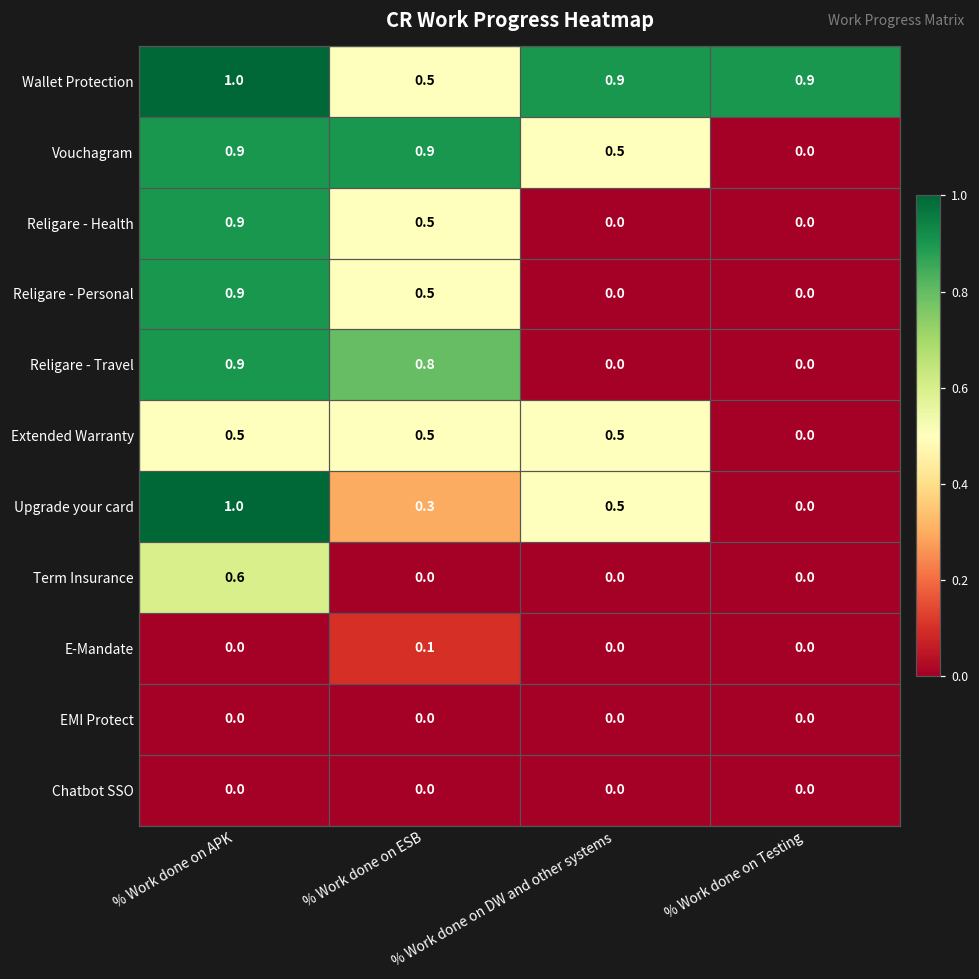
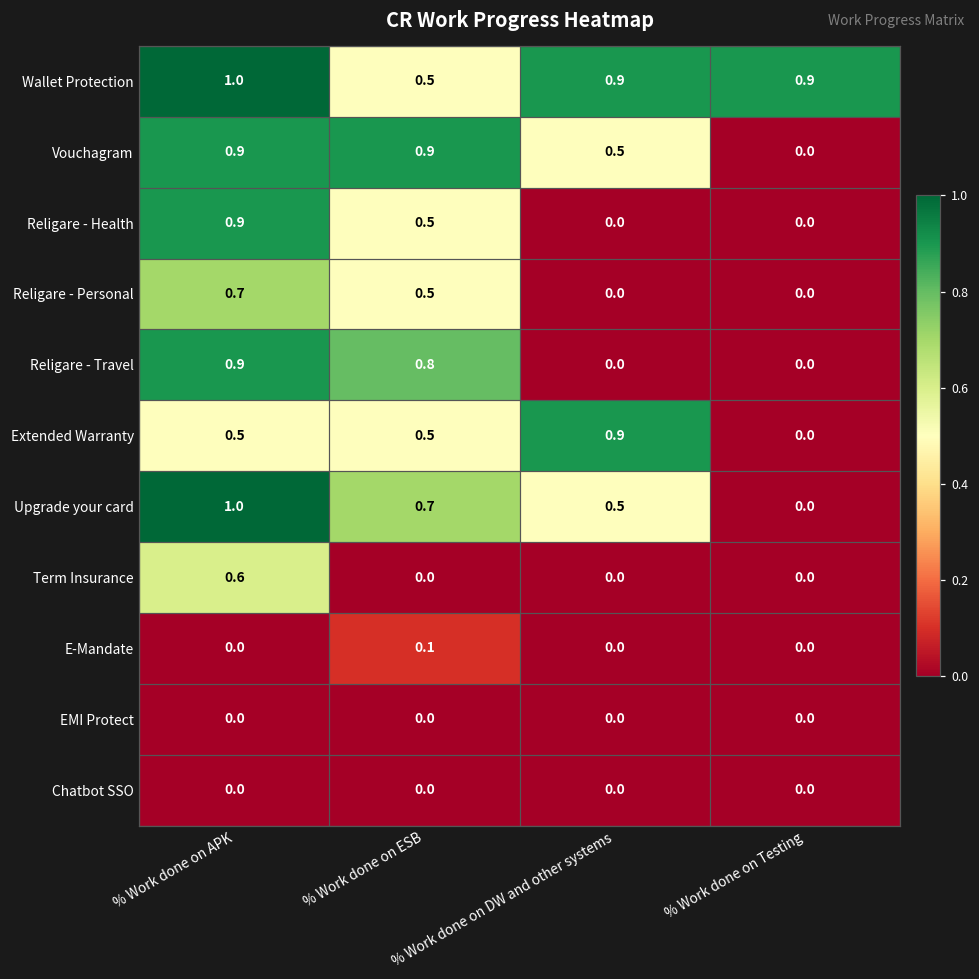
Religare - Personal, % Work done on APK: 0.9 -> 0.7
Extended Warranty, % Work done on DW and other systems: 0.5 -> 0.9
Upgrade your card, % Work done on ESB: 0.3 -> 0.7
